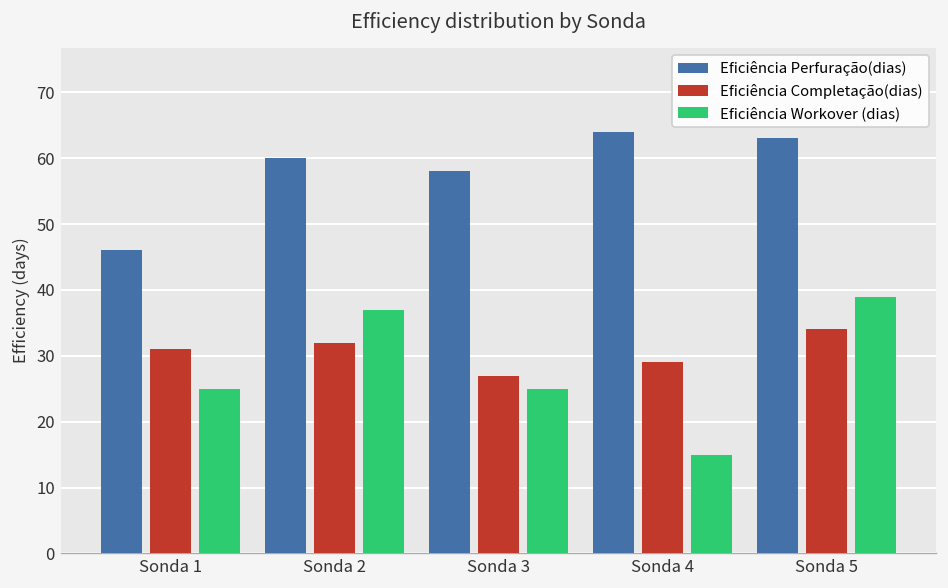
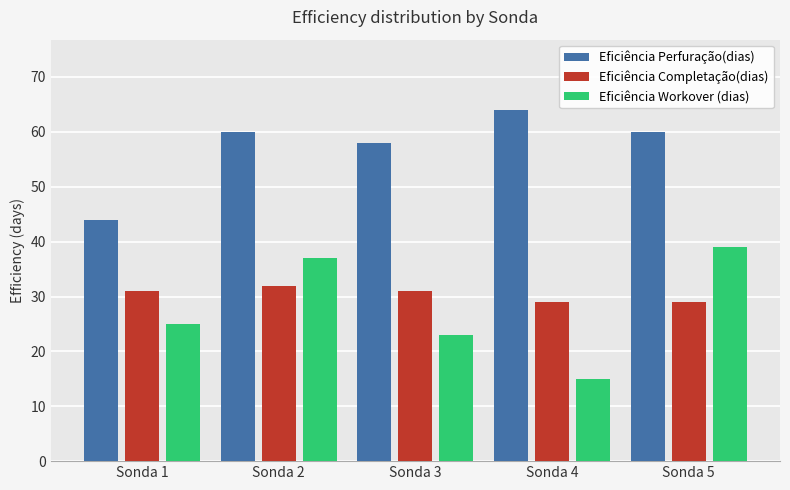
Eficiência Perfuração(dias), Sonda 1: 46 -> 44
Eficiência Completação(dias), Sonda 3: 27 -> 31
Eficiência Workover (dias), Sonda 3: 25 -> 23
Eficiência Perfuração(dias), Sonda 5: 63 -> 60
Eficiência Completação(dias), Sonda 5: 34 -> 29
